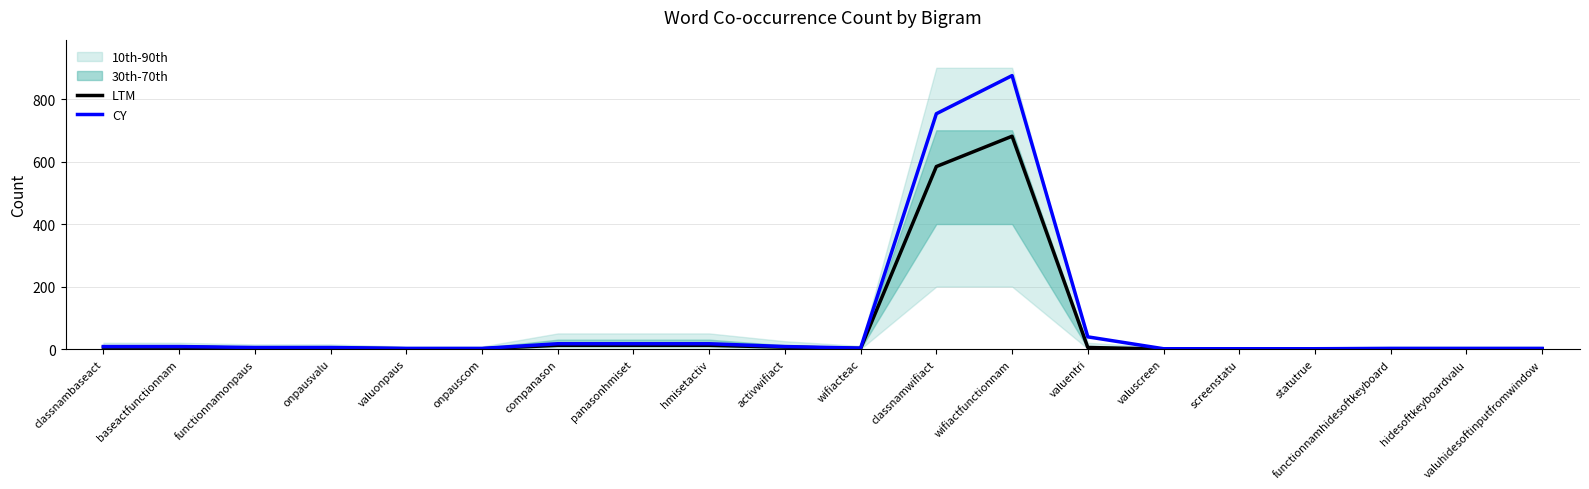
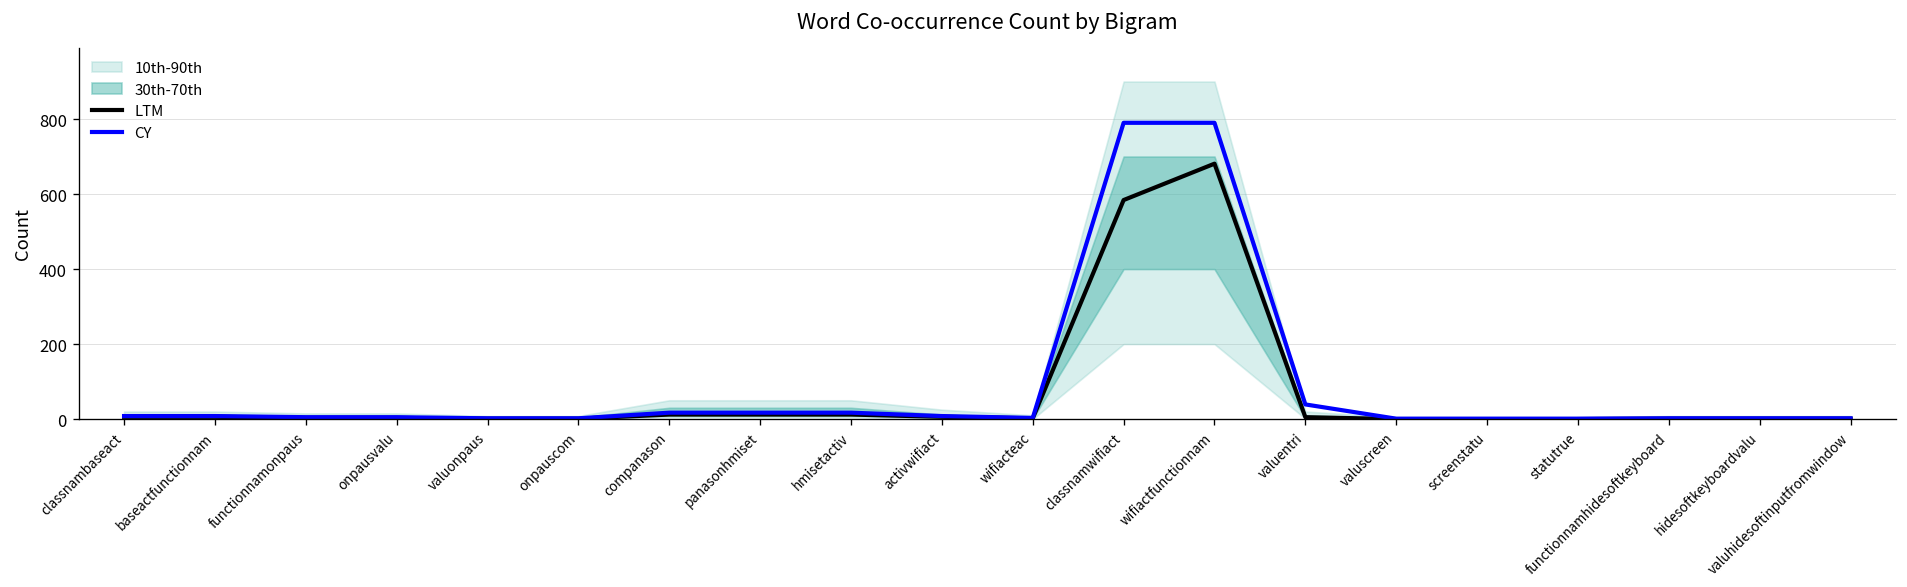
CY, classnamwifiact: 750 -> 790
CY, wifiactfunctionnam: 880 -> 790
